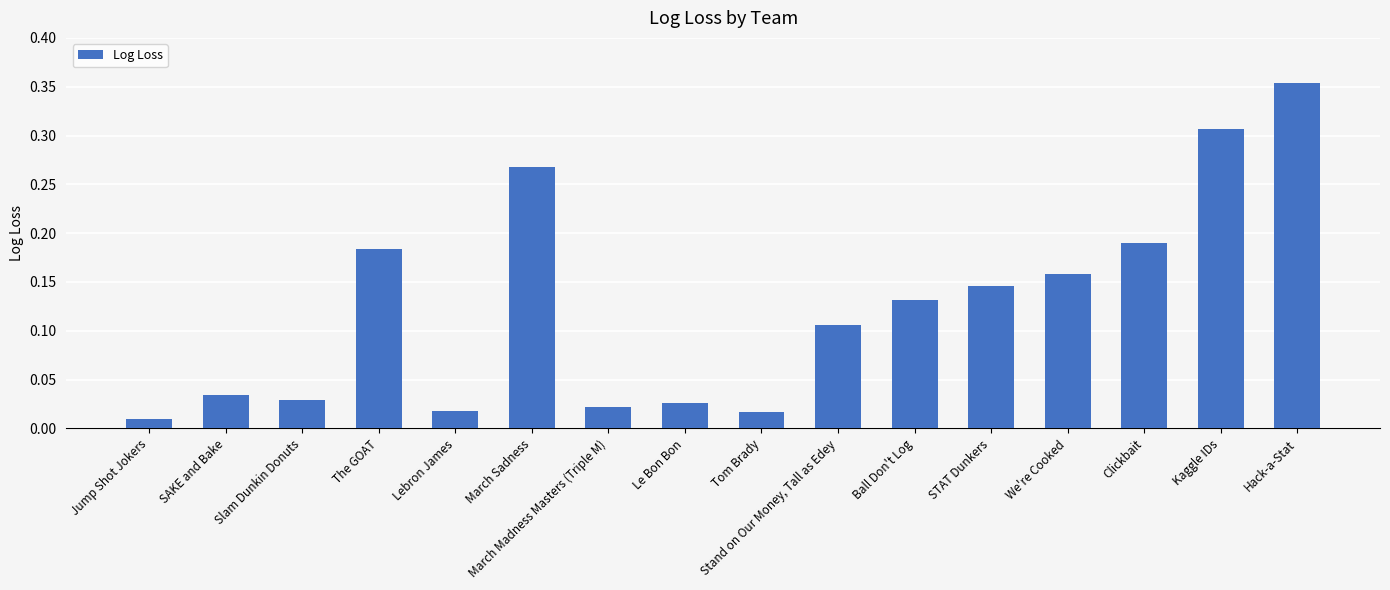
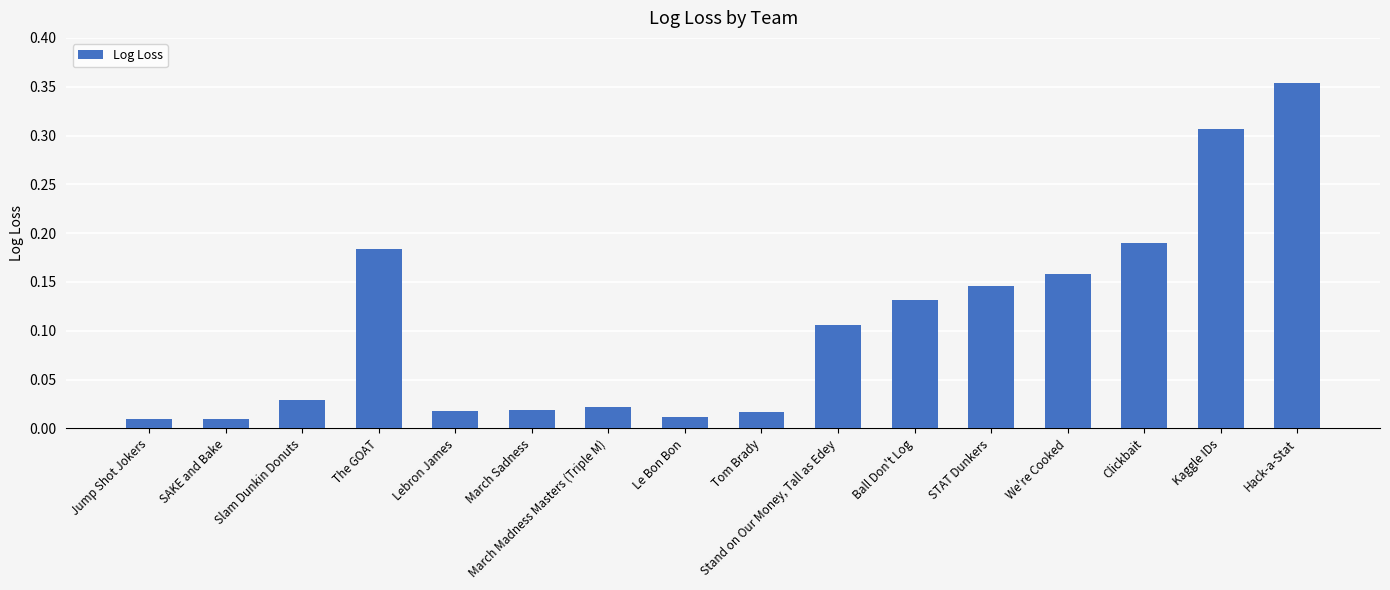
SAKE and Bake: 0.03 -> 0.01
March Sadness: 0.27 -> 0.02
Le Bon Bon: 0.03 -> 0.01
